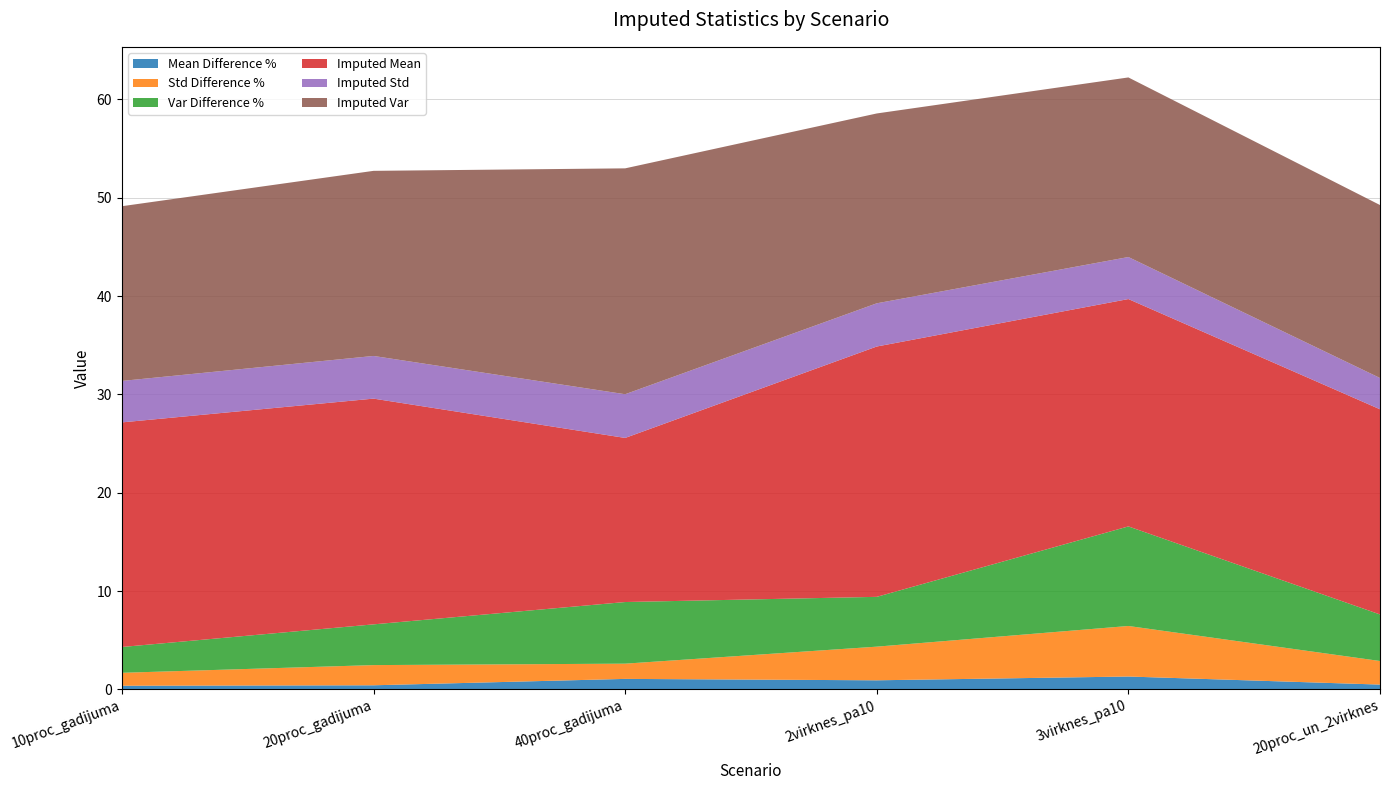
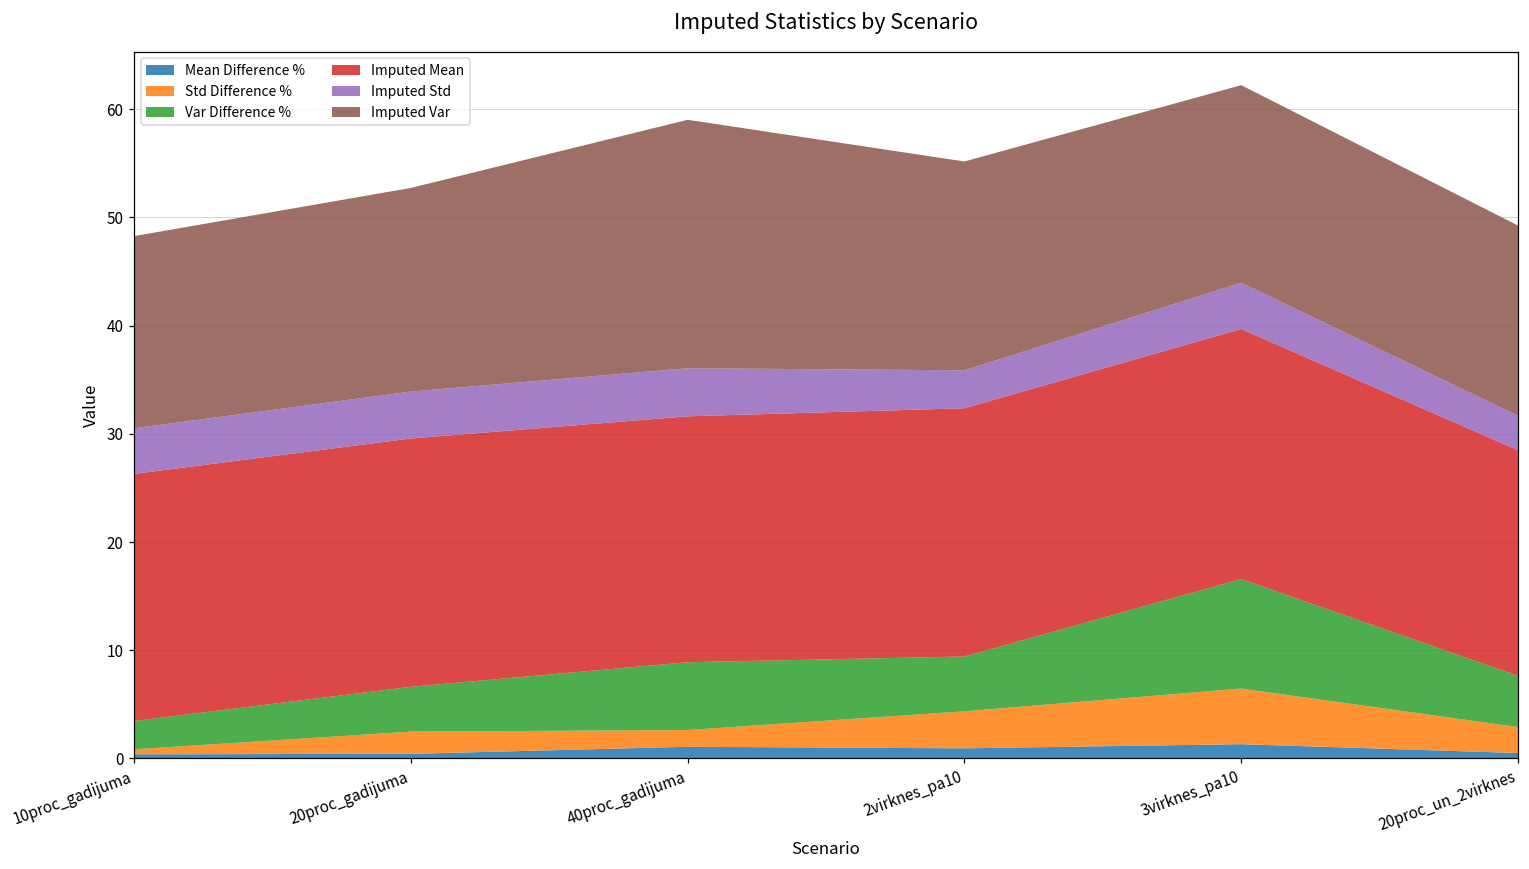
Std Difference %, 10proc_gadijuma: 1 -> 0
Imputed Mean, 40proc_gadijuma: 17 -> 23
Imputed Mean, 2virknes_pa10: 25 -> 23
Imputed Std, 2virknes_pa10: 4.4 -> 3.5
